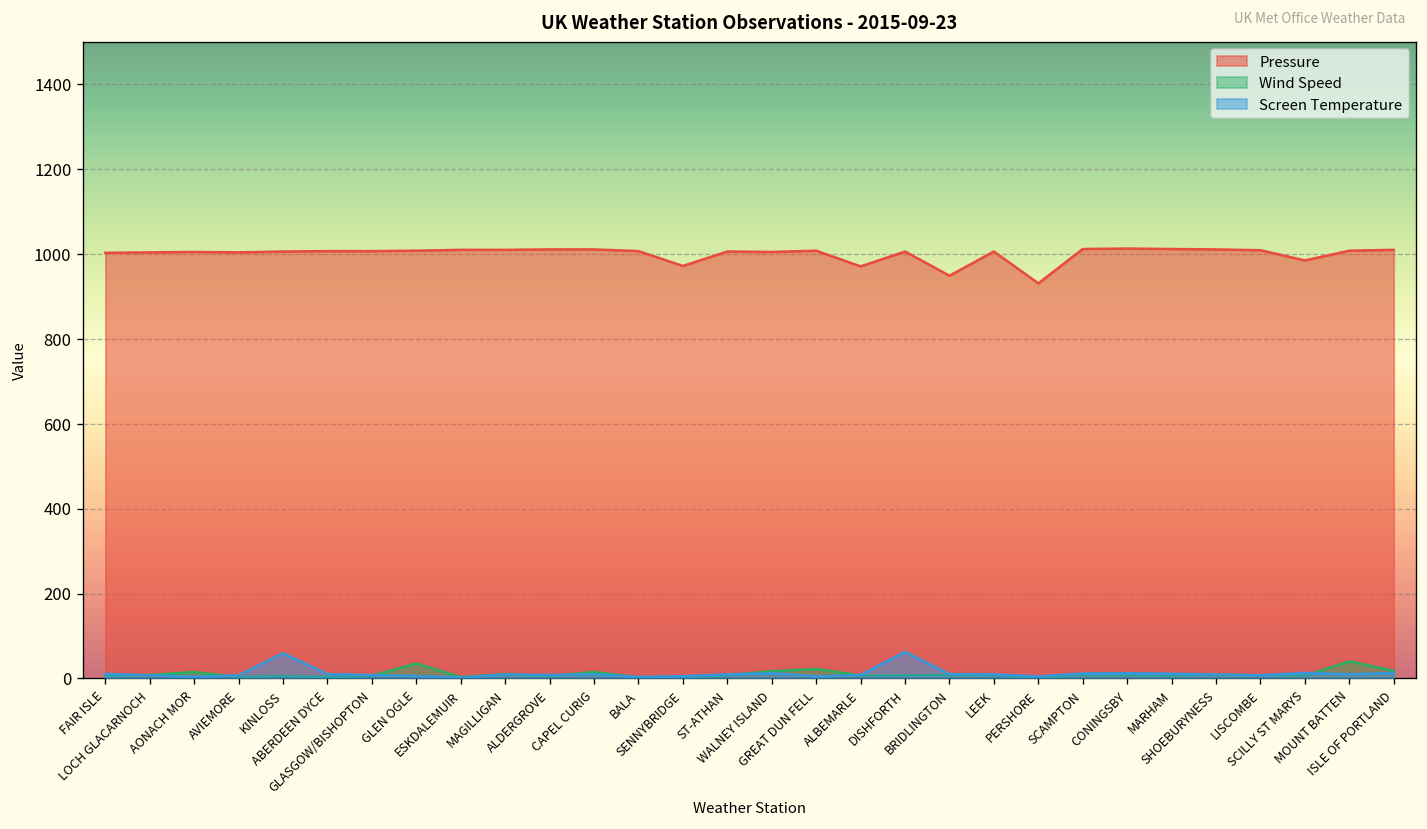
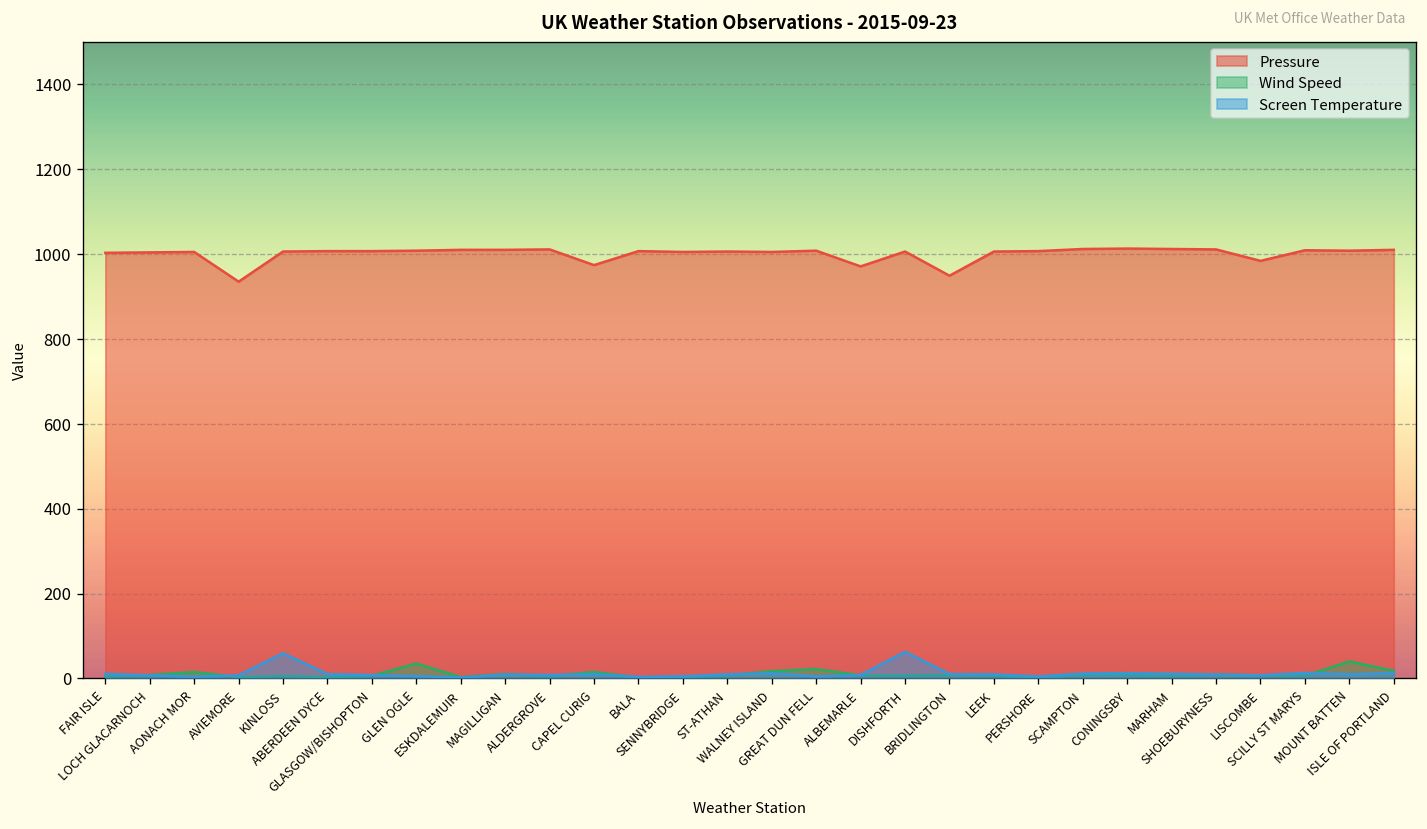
Pressure, AVIEMORE: 1000 -> 940
Pressure, CAPEL CURIG: 1010 -> 970
Pressure, SENNYBRIDGE: 970 -> 1010
Pressure, PERSHORE: 930 -> 1010
Pressure, LISCOMBE: 1010 -> 980
Pressure, SCILLY ST MARYS: 990 -> 1010
